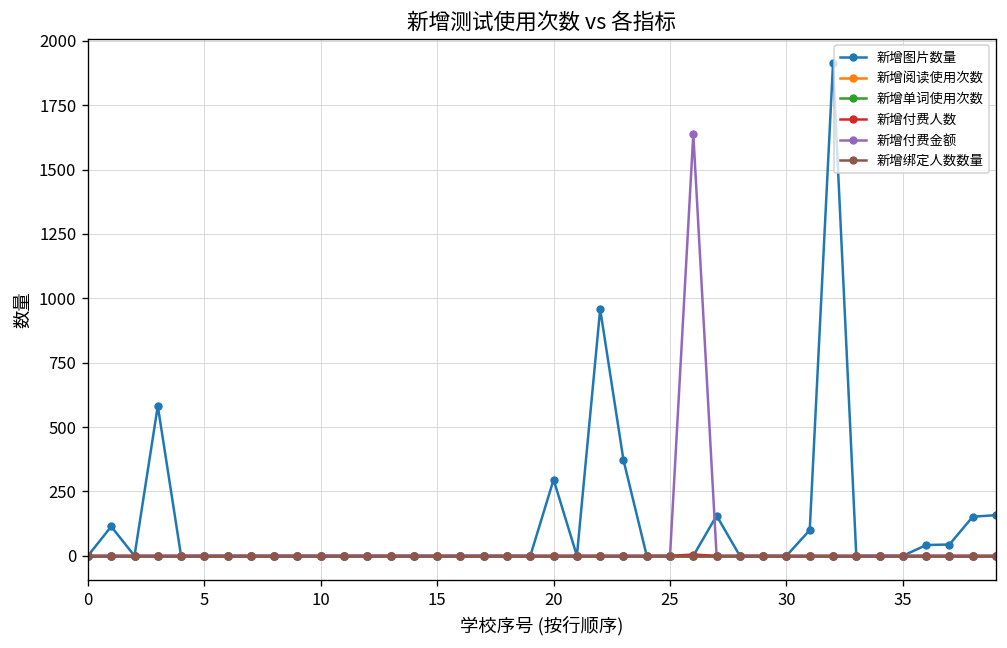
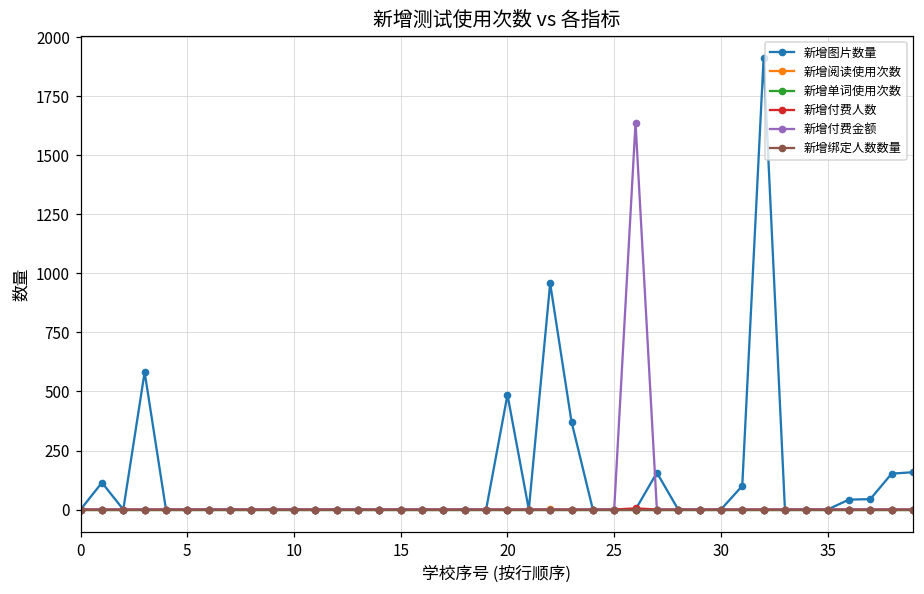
新增图片数量, 20: 300 -> 490
